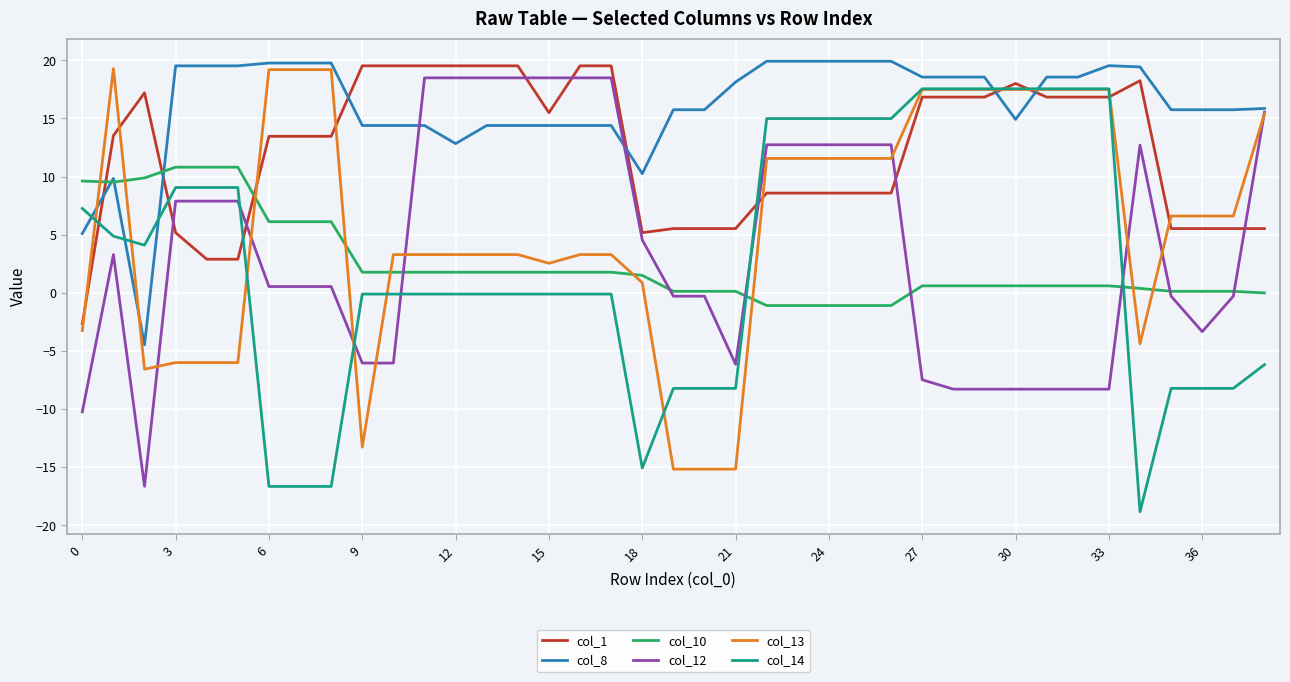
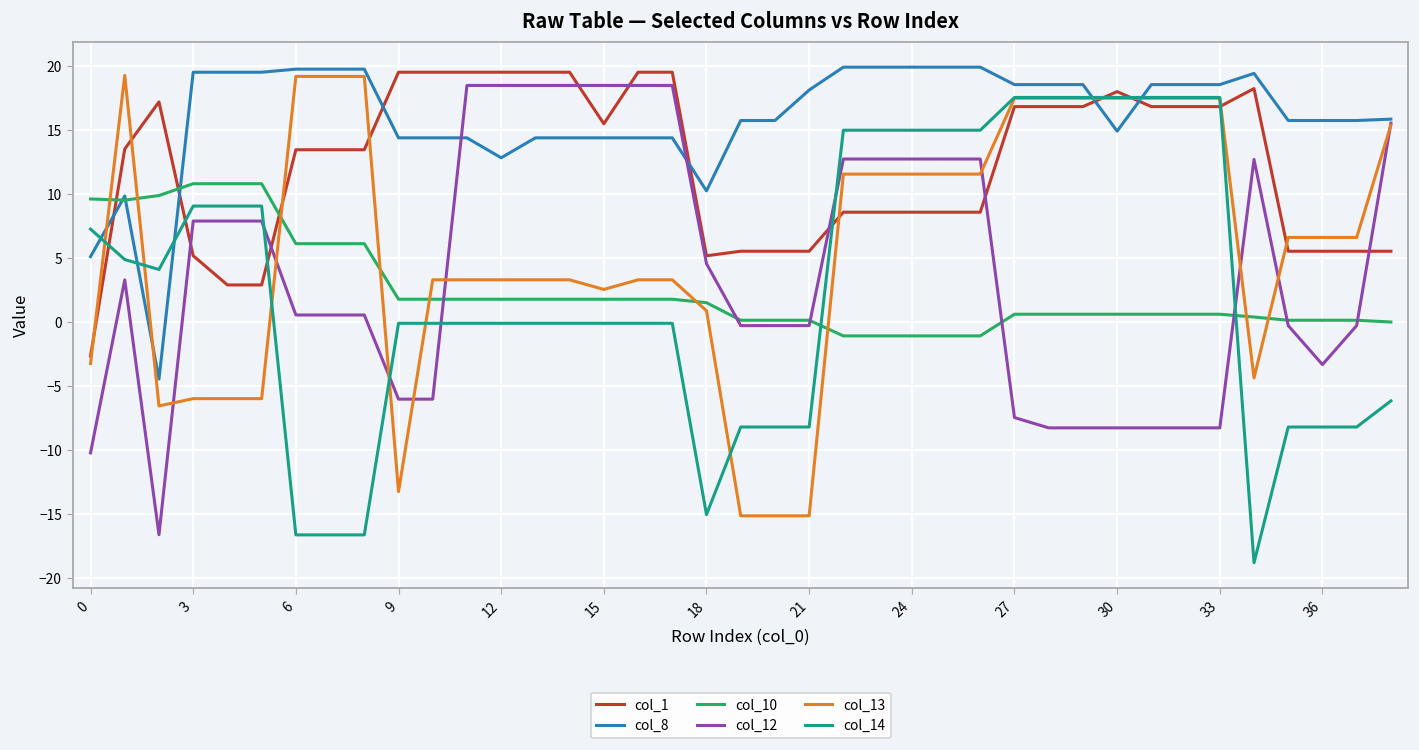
col_12, 21: -6.1 -> -0.3
col_8, 33: 19.5 -> 18.6
